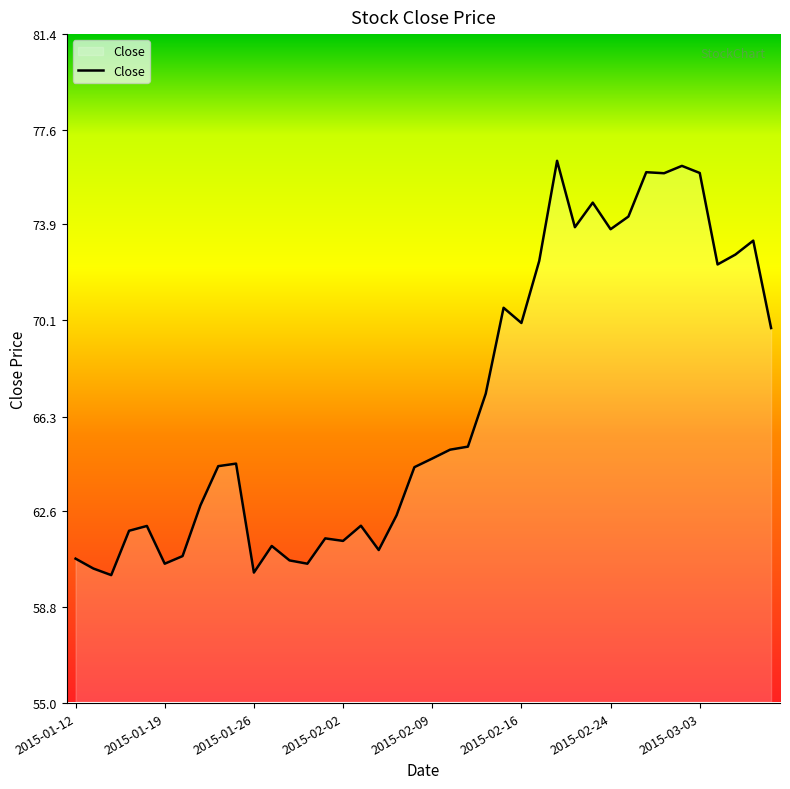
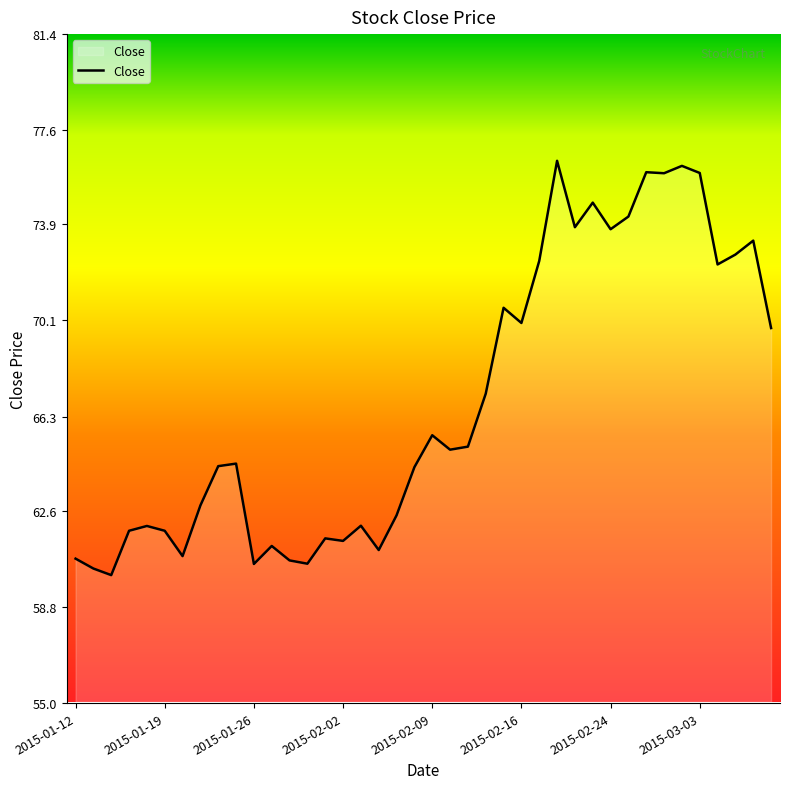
2015-01-19: 60.5 -> 61.8
2015-01-26: 60.2 -> 60.5
2015-02-09: 64.7 -> 65.6
